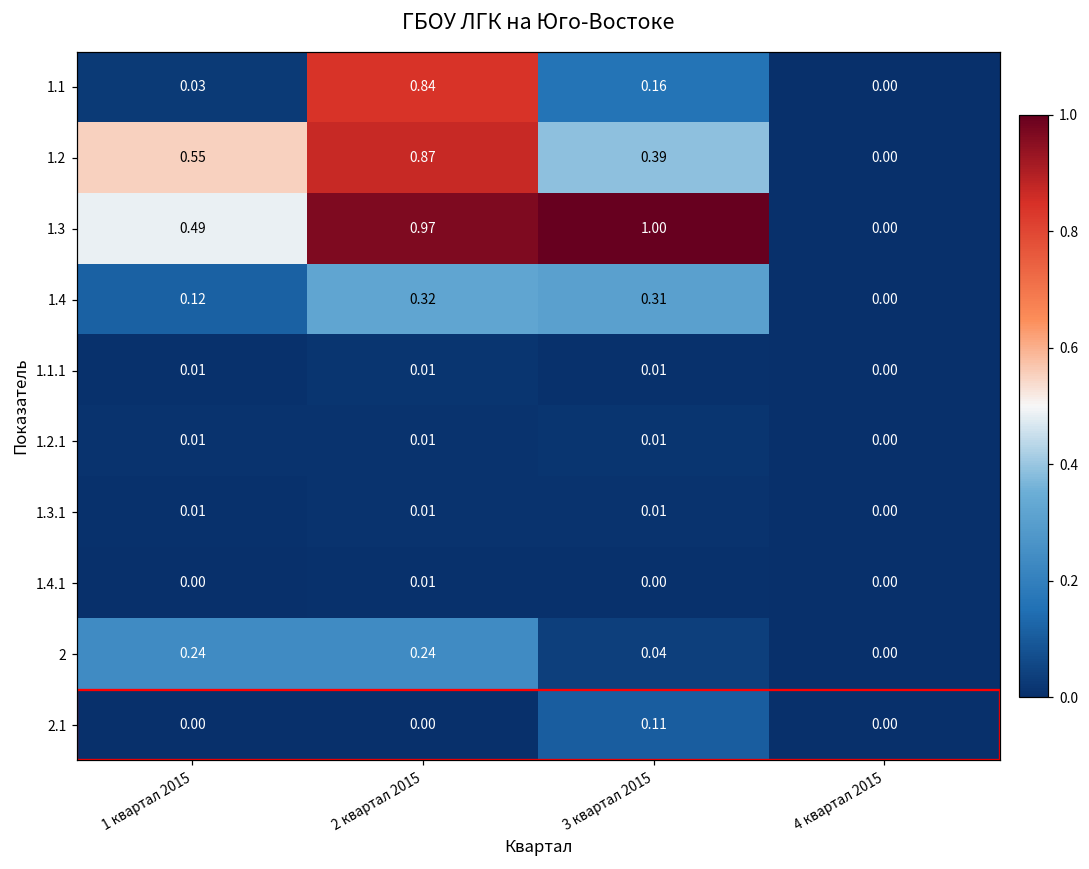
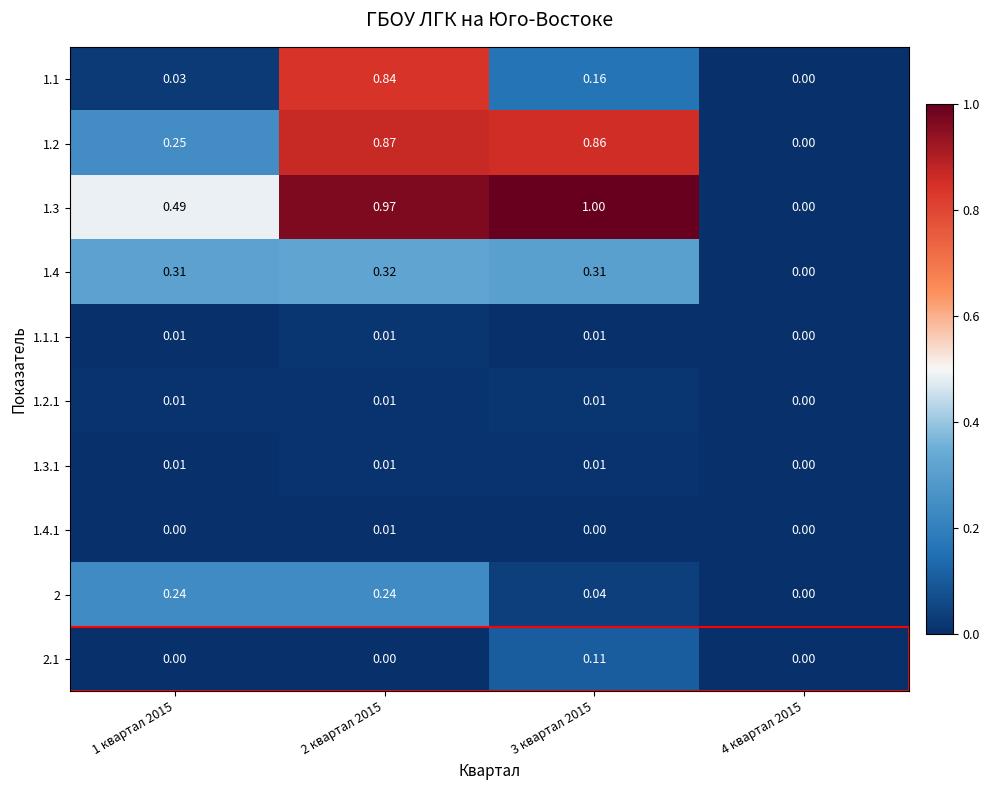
1.2, 1 квартал 2015: 0.55 -> 0.25
1.2, 3 квартал 2015: 0.39 -> 0.86
1.4, 1 квартал 2015: 0.12 -> 0.31
